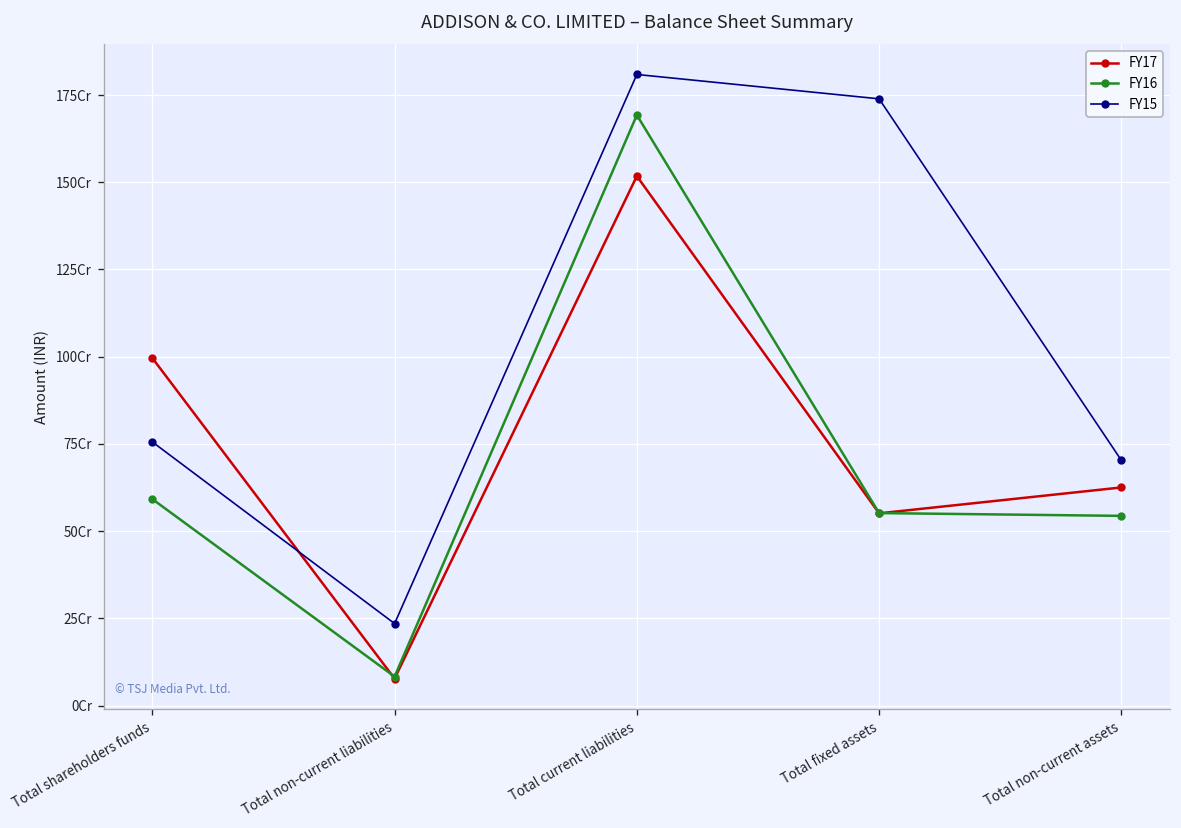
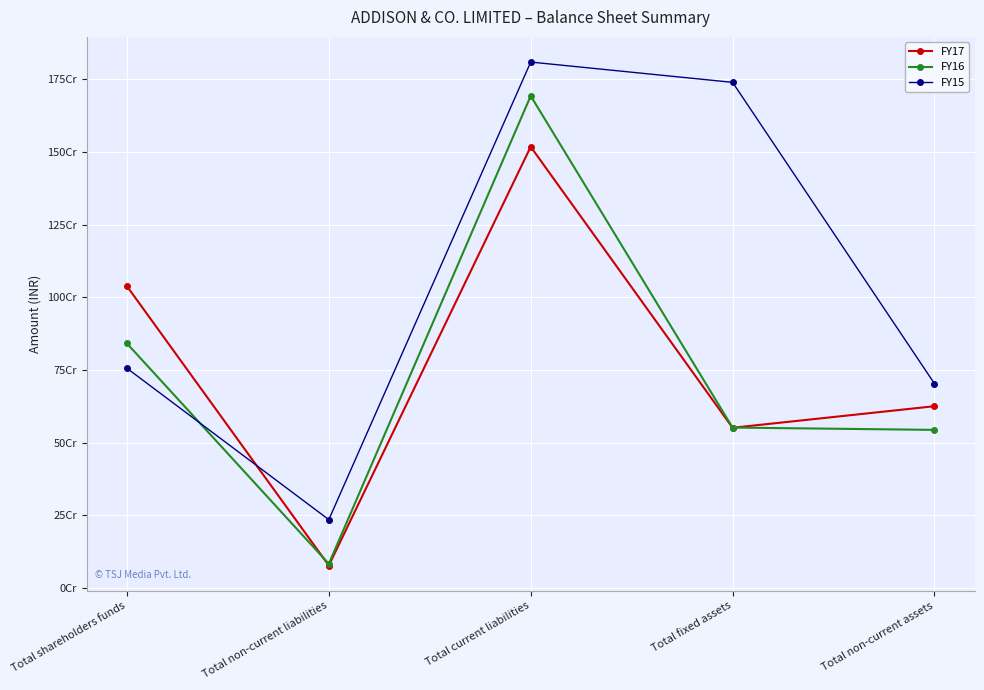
FY17, Total shareholders funds: 100Cr -> 104Cr
FY16, Total shareholders funds: 59Cr -> 84Cr
